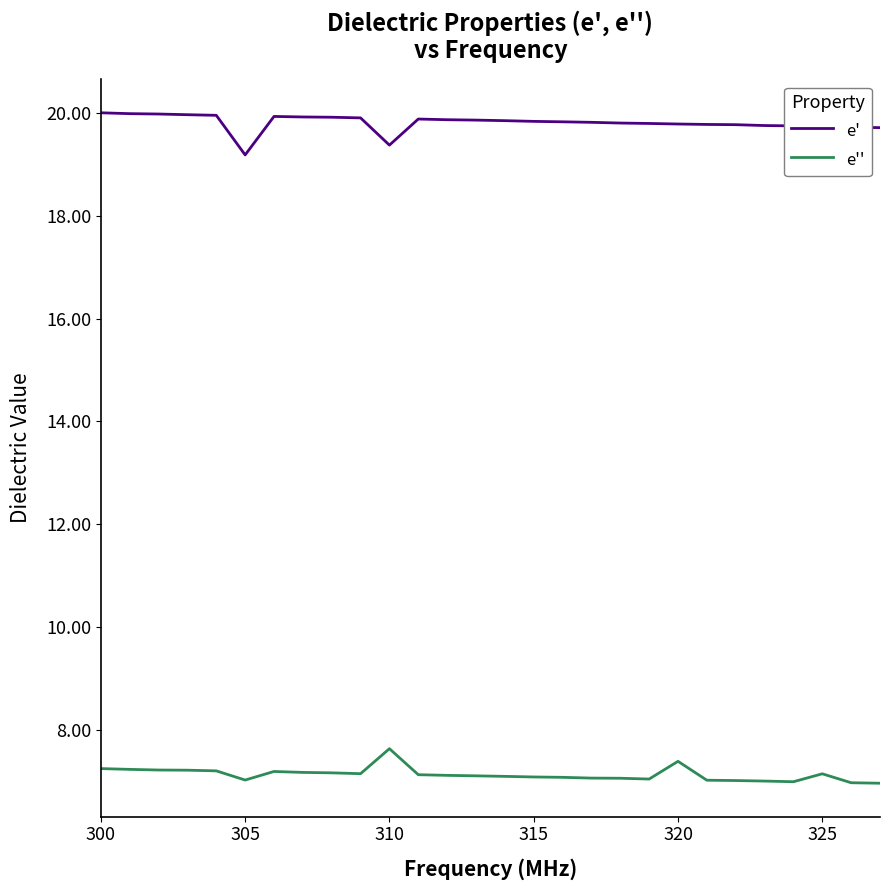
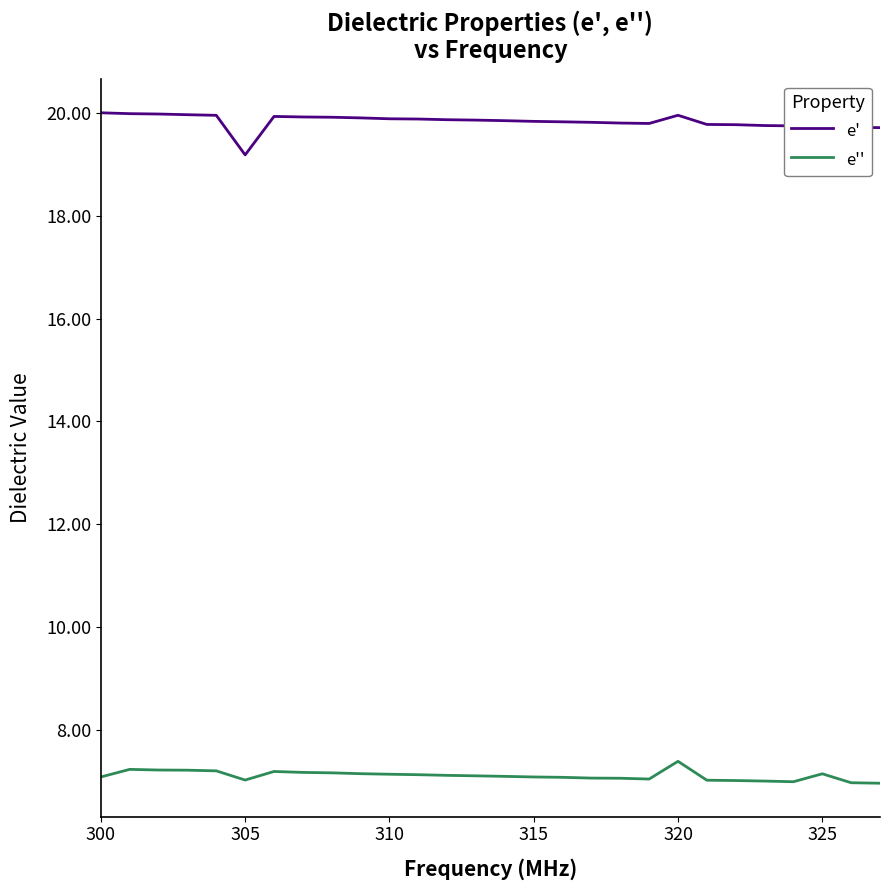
e'', 300: 7.2 -> 7.1
e', 310: 19.4 -> 19.9
e'', 310: 7.6 -> 7.1
e', 320: 19.8 -> 20.0
